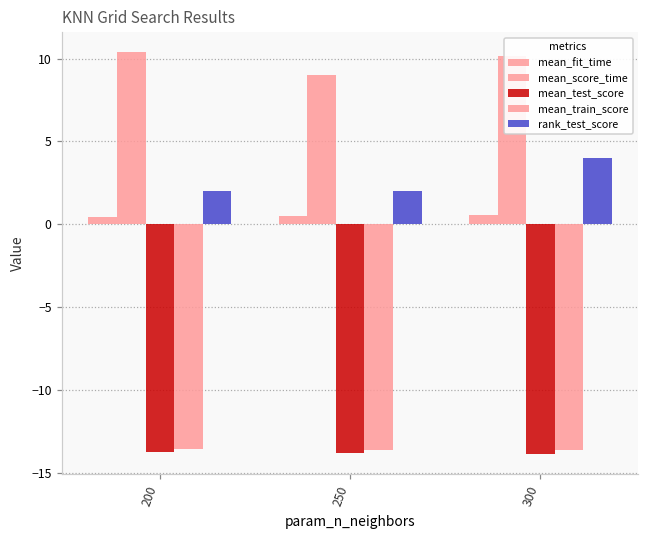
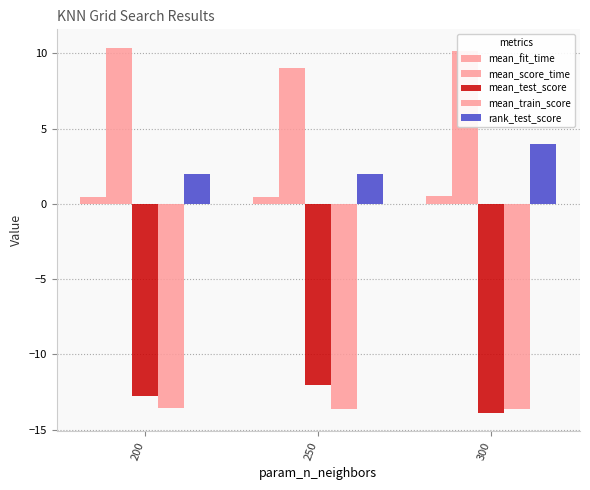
mean_test_score, 200: -13.8 -> -12.8
mean_test_score, 250: -13.8 -> -12.0
